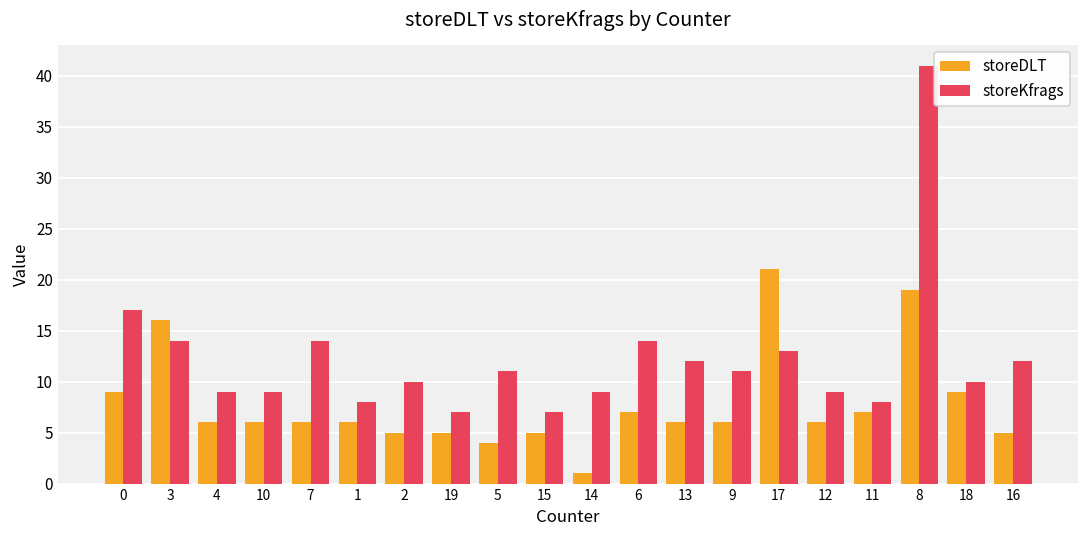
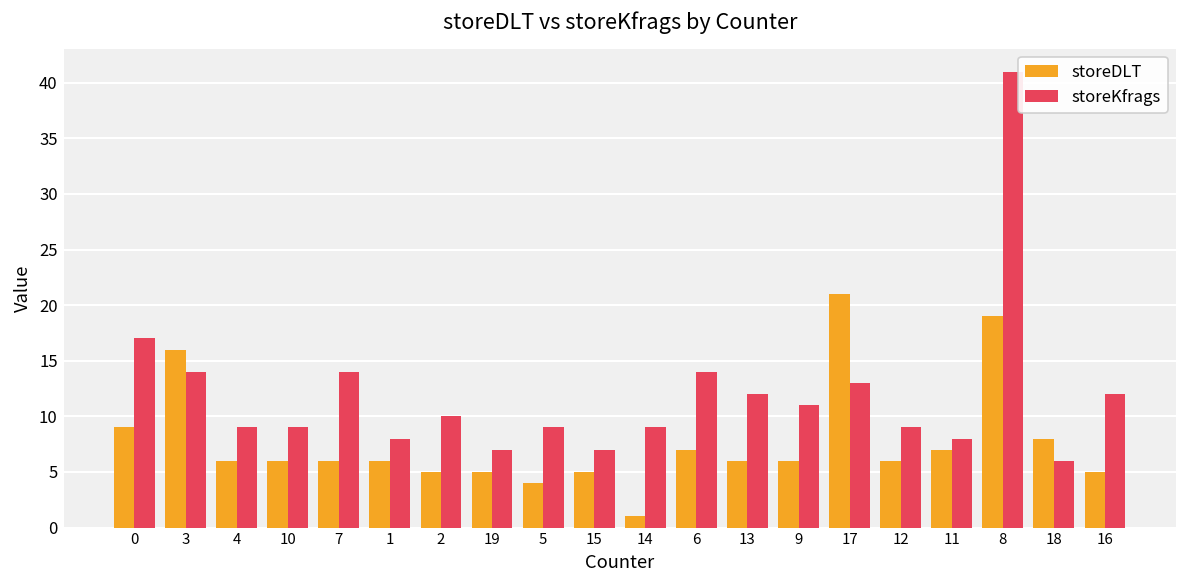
storeKfrags, 5: 11 -> 9
storeDLT, 18: 9 -> 8
storeKfrags, 18: 10 -> 6
